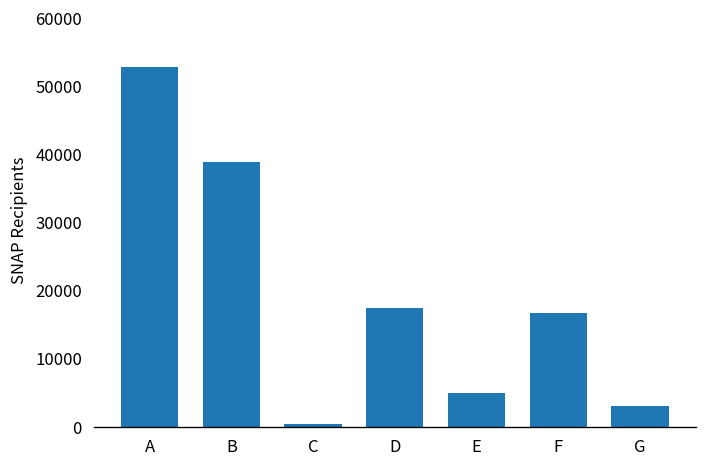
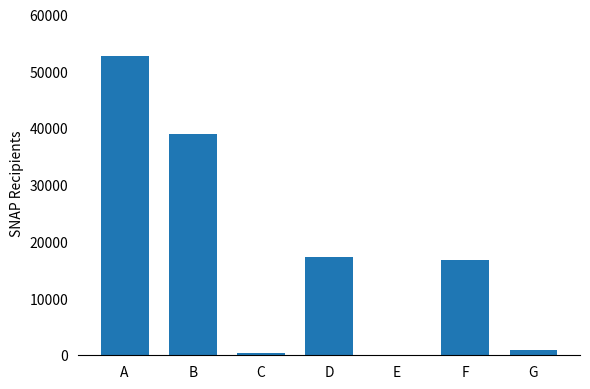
E: 5000 -> 0
G: 3000 -> 1000
